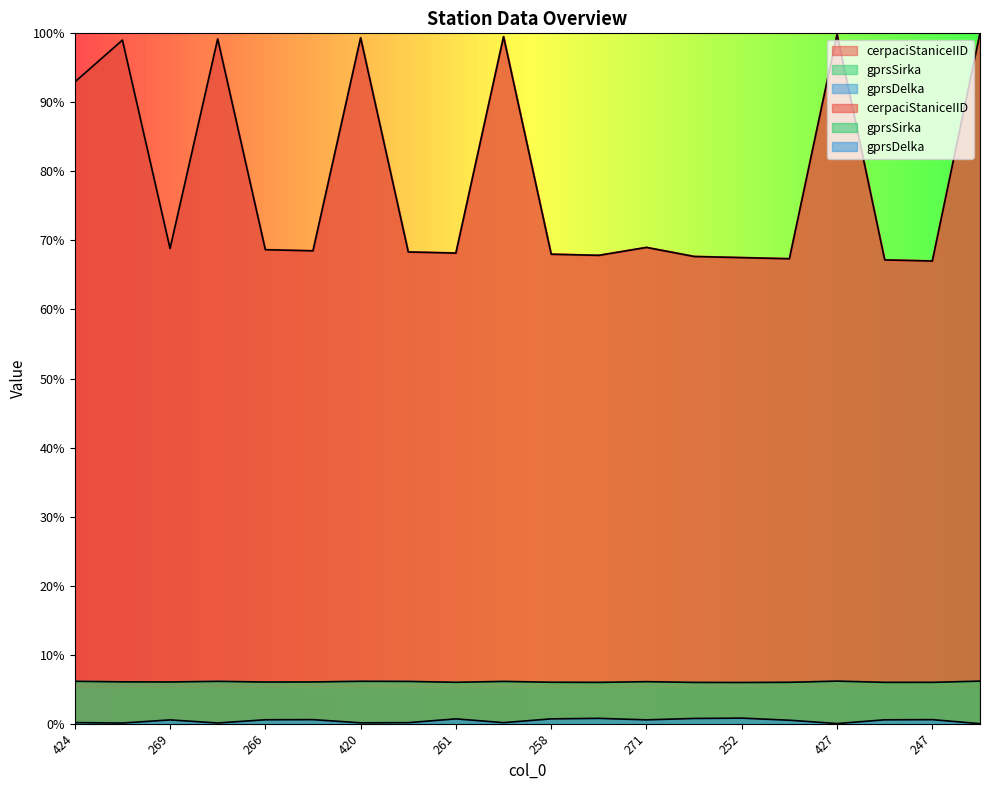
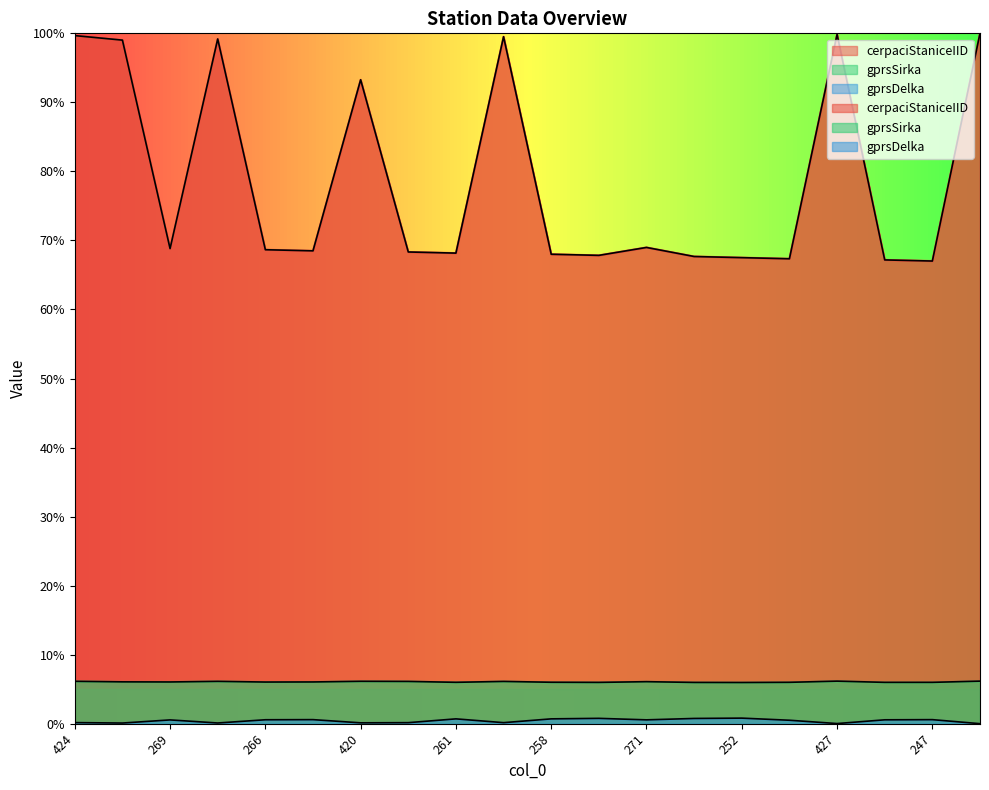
cerpaciStaniceIID, 424: 93% -> 100%
cerpaciStaniceIID, 420: 99% -> 93%
